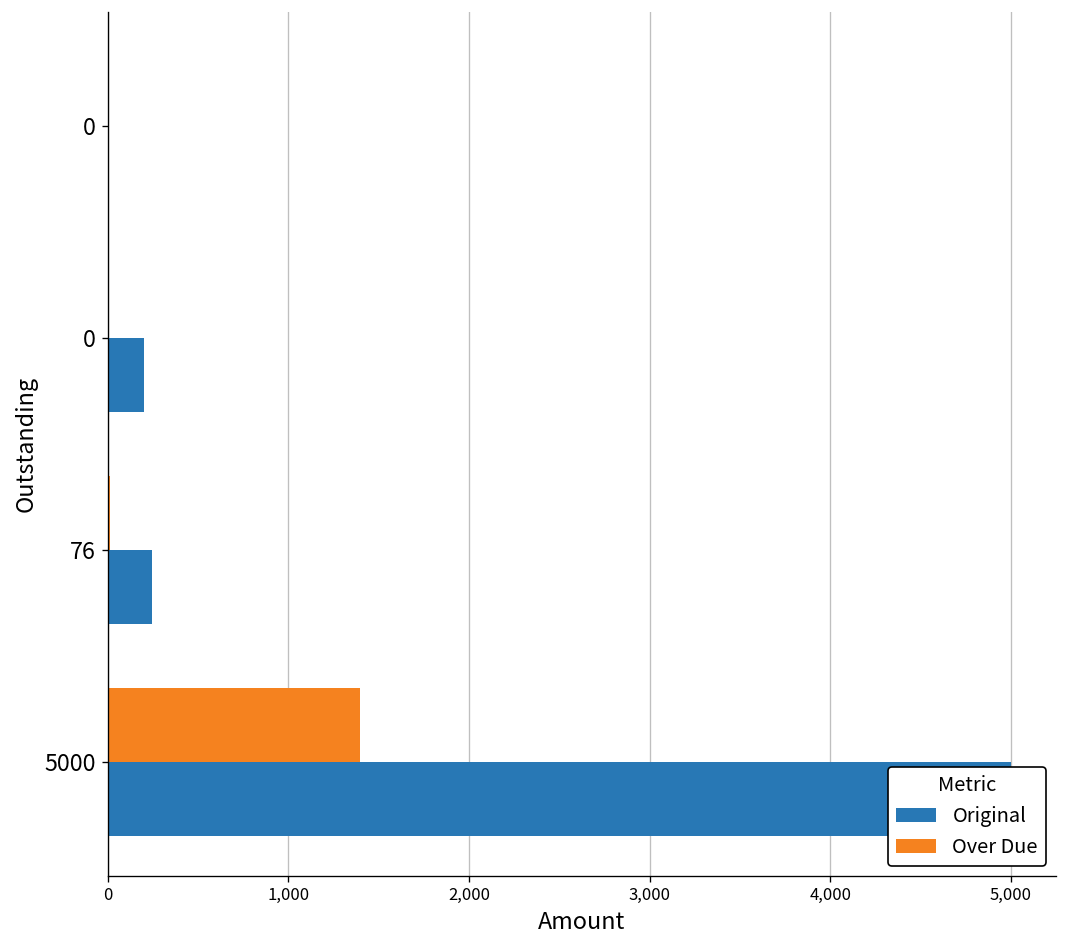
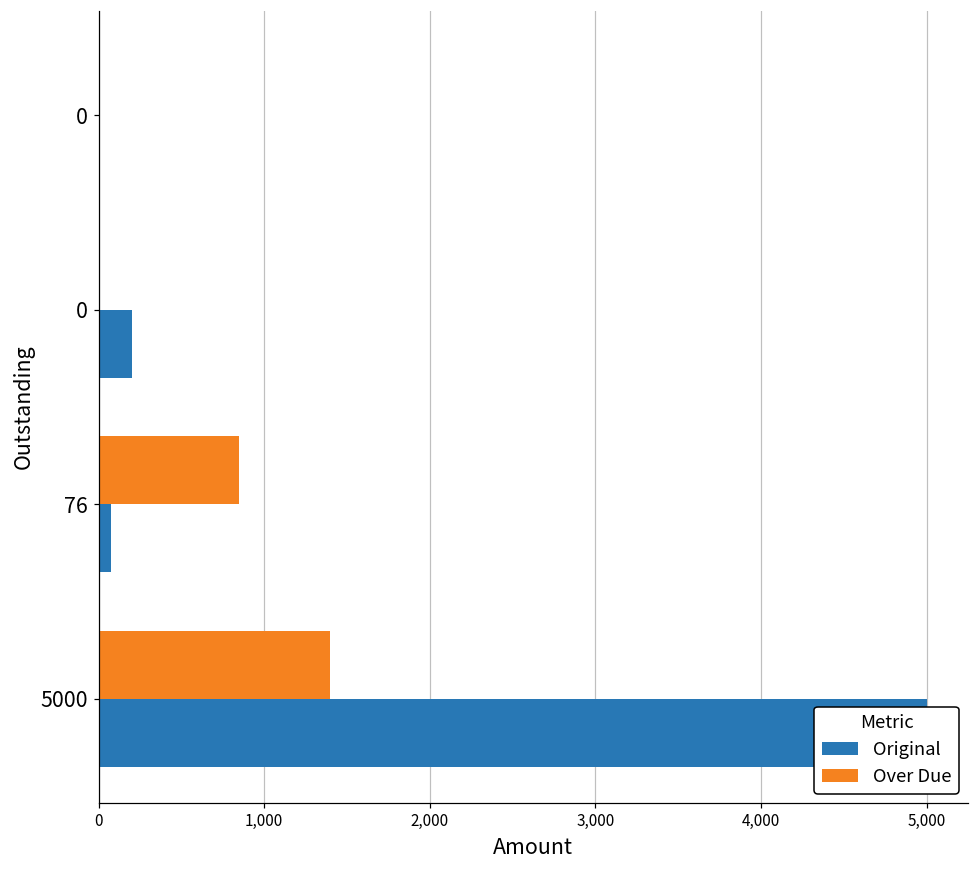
Over Due, 76: 10 -> 850
Original, 76: 250 -> 80
